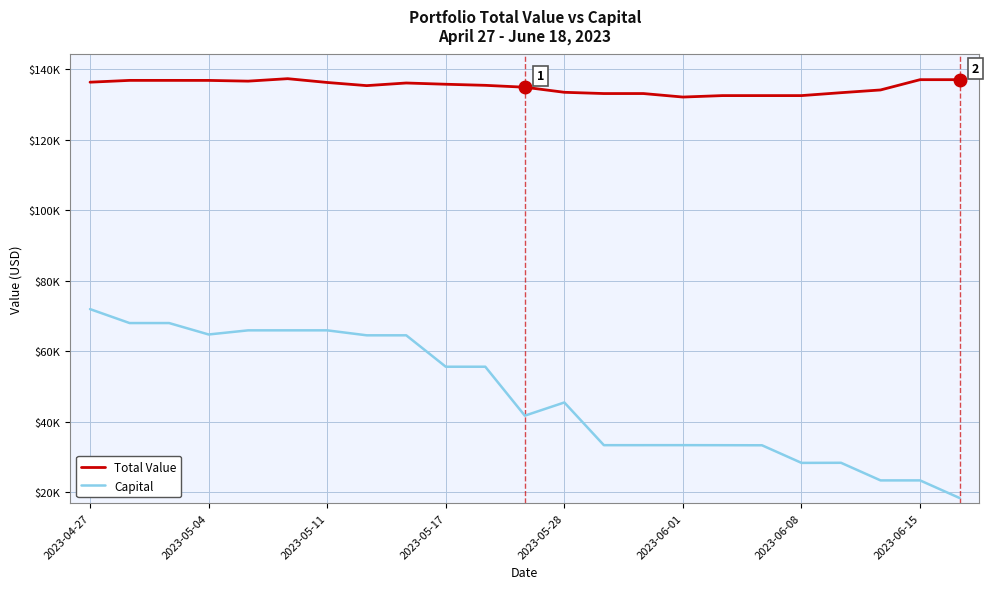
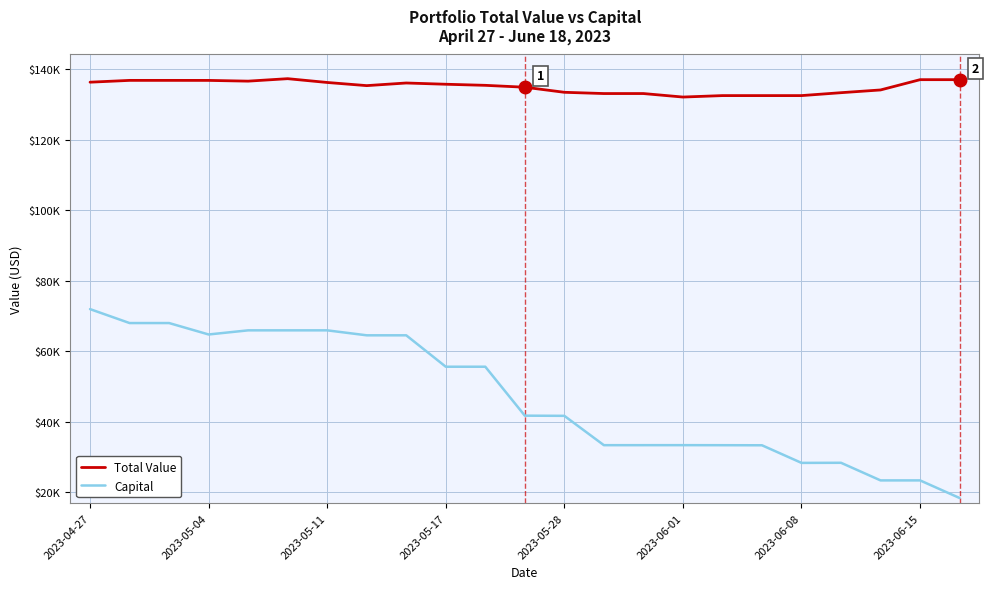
Capital, 2023-05-28: $45000 -> $42000
